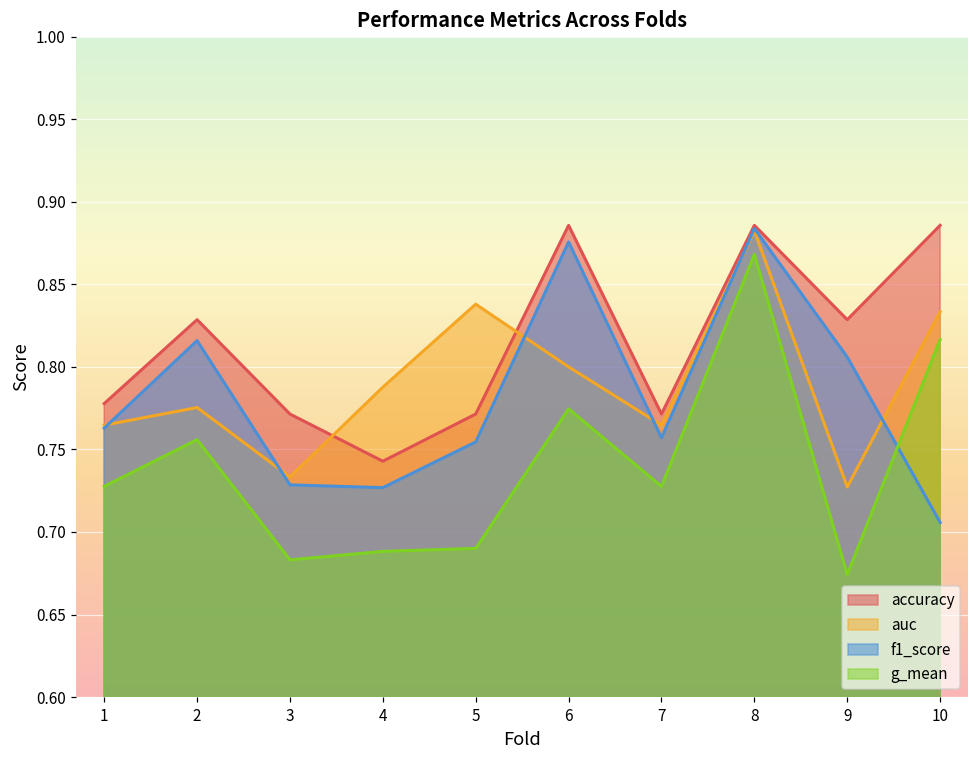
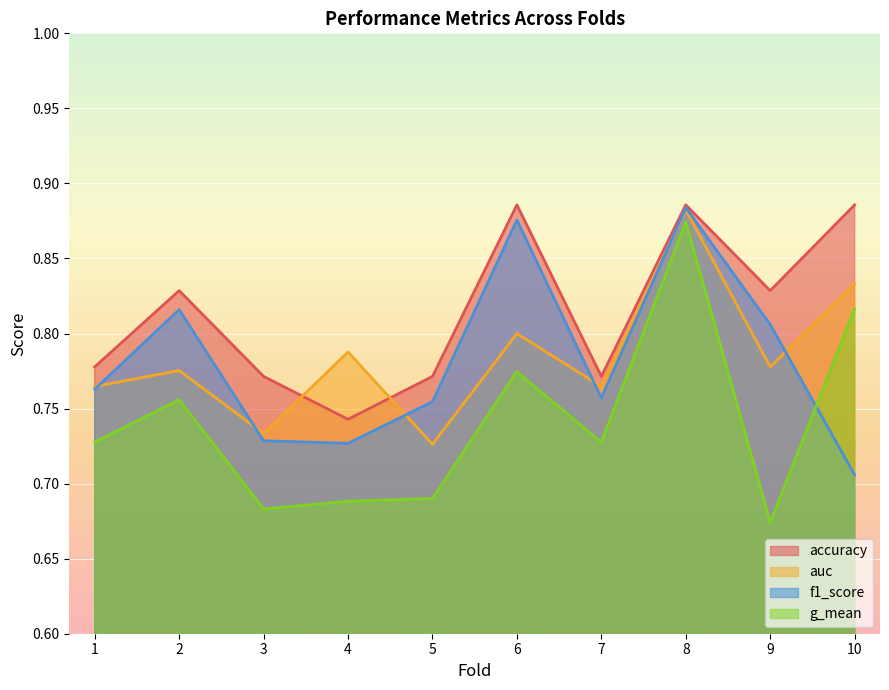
auc, 5: 0.838 -> 0.726
g_mean, 8: 0.868 -> 0.874
auc, 9: 0.727 -> 0.778
